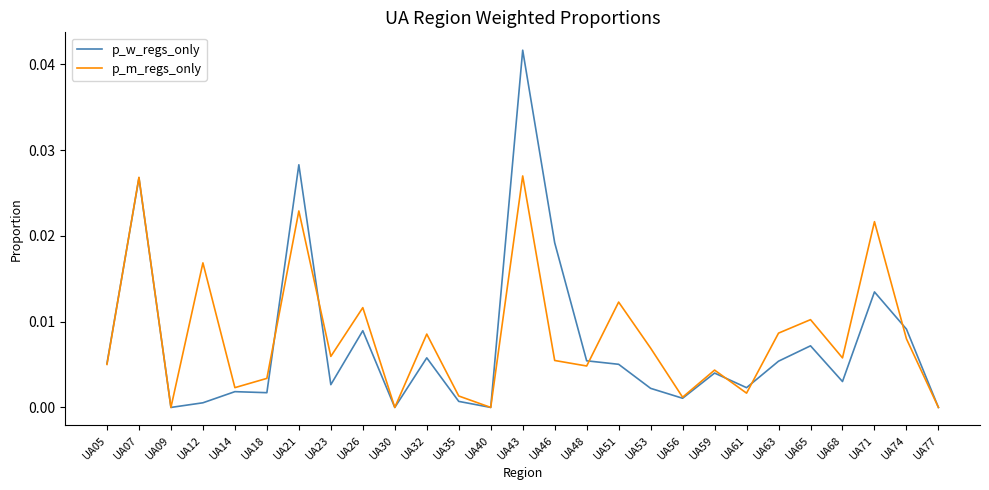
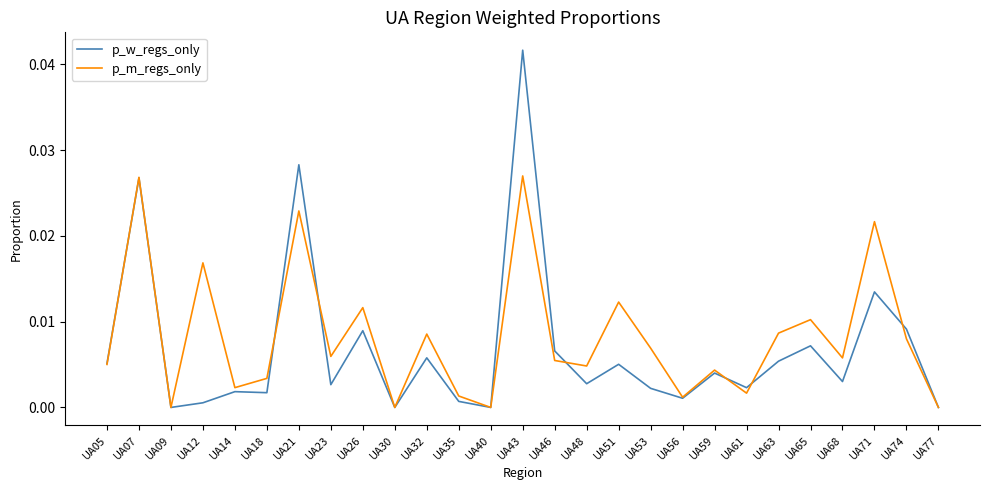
p_w_regs_only, UA46: 0.019 -> 0.007
p_w_regs_only, UA48: 0.005 -> 0.003
